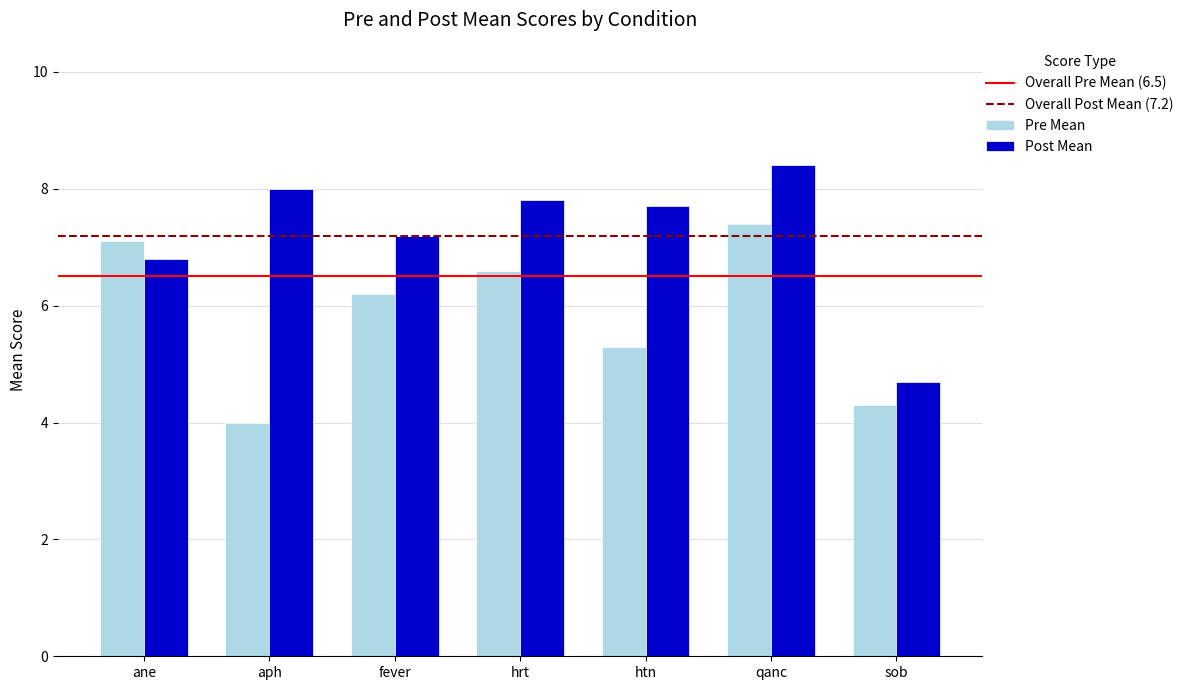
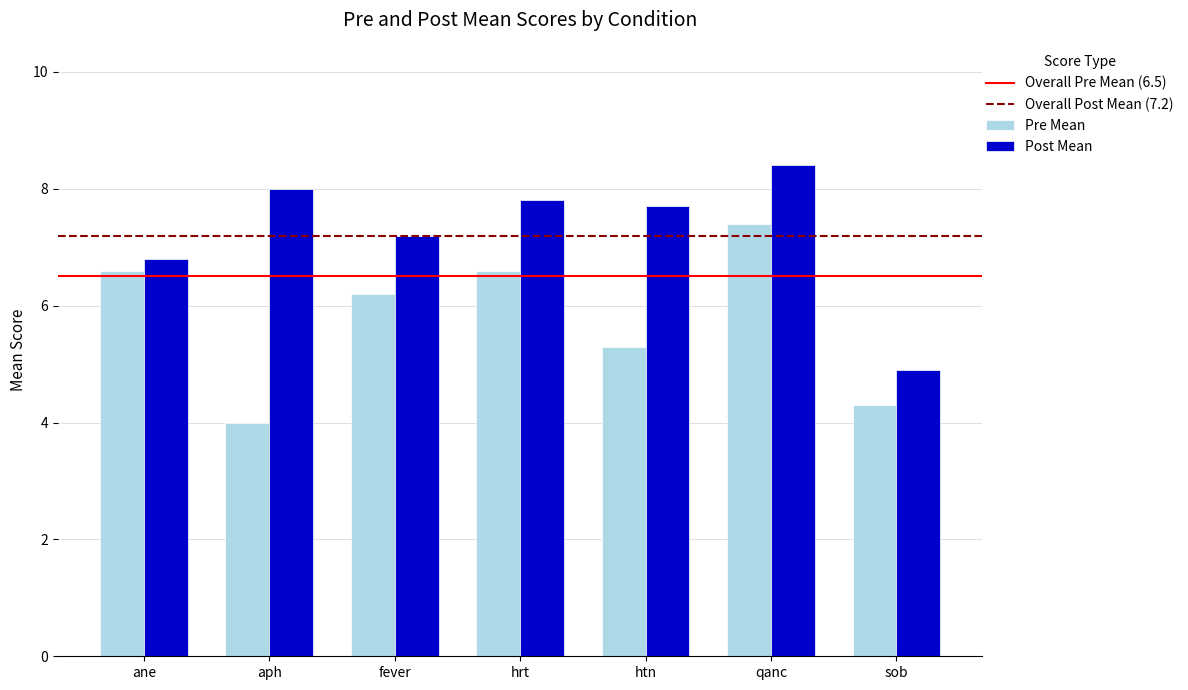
Pre Mean, ane: 7.1 -> 6.6
Post Mean, sob: 4.7 -> 4.9
